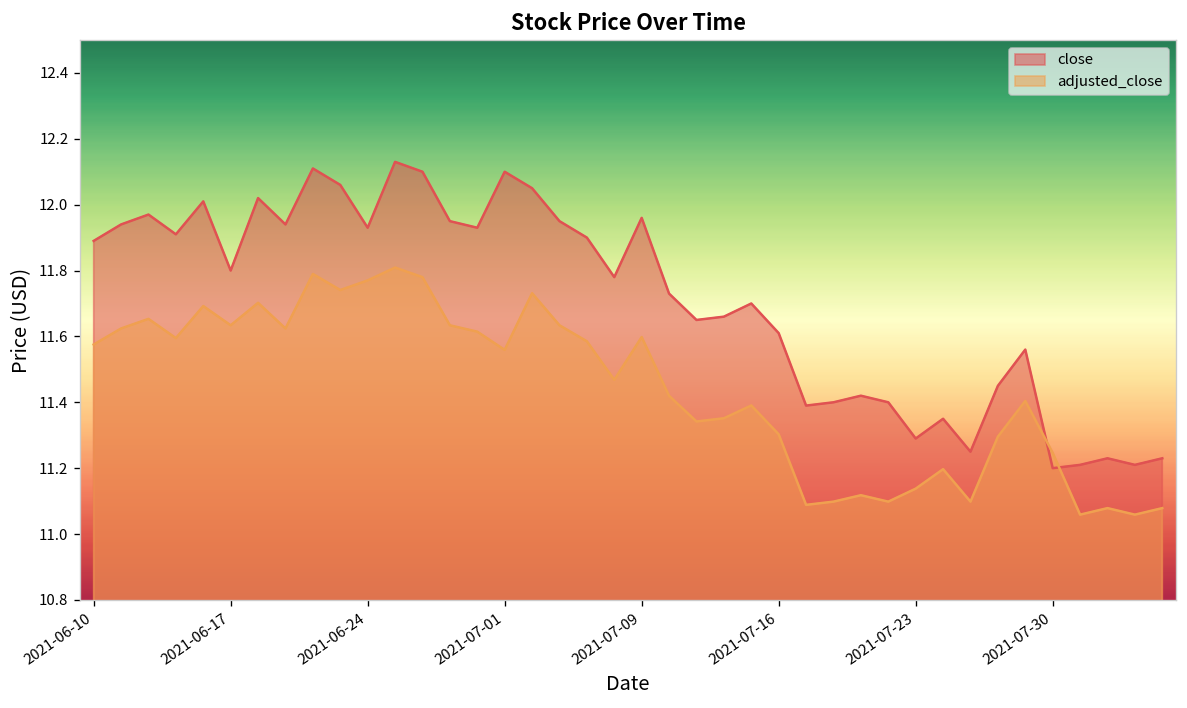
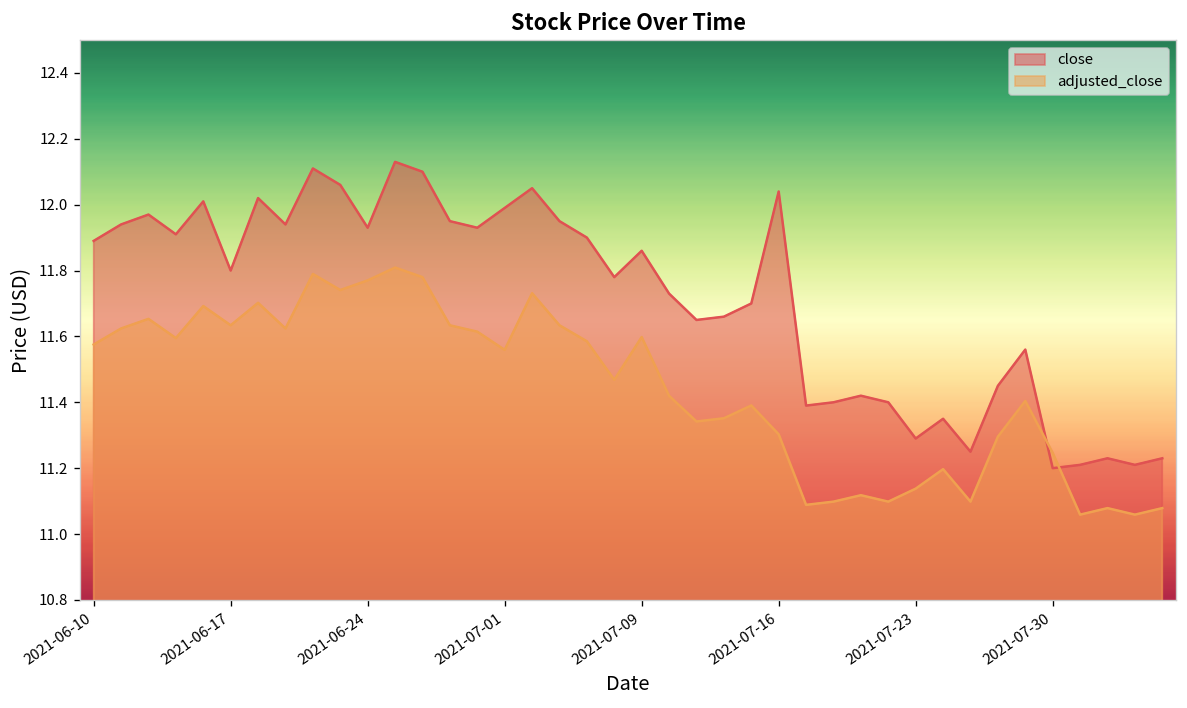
close, 2021-07-01: 12.10 -> 11.99
close, 2021-07-09: 11.96 -> 11.86
close, 2021-07-16: 11.61 -> 12.04
